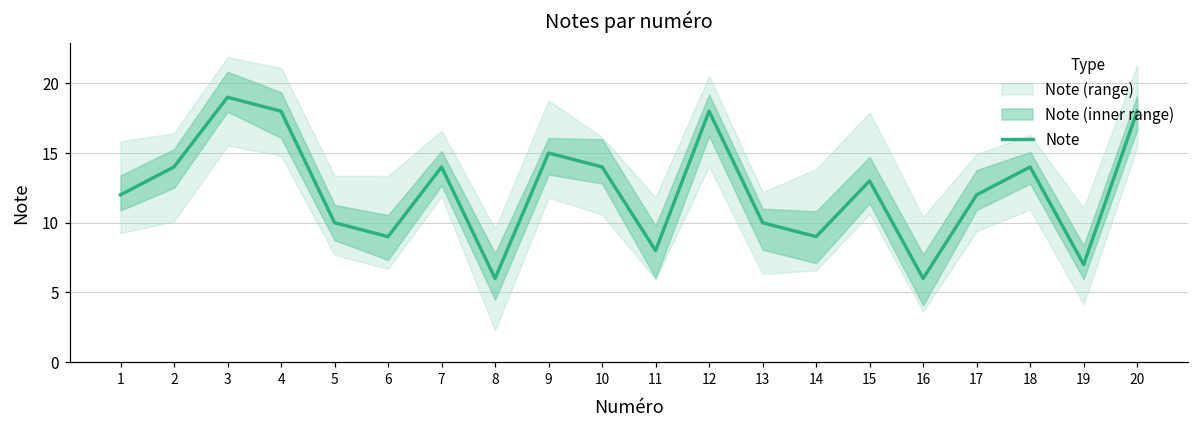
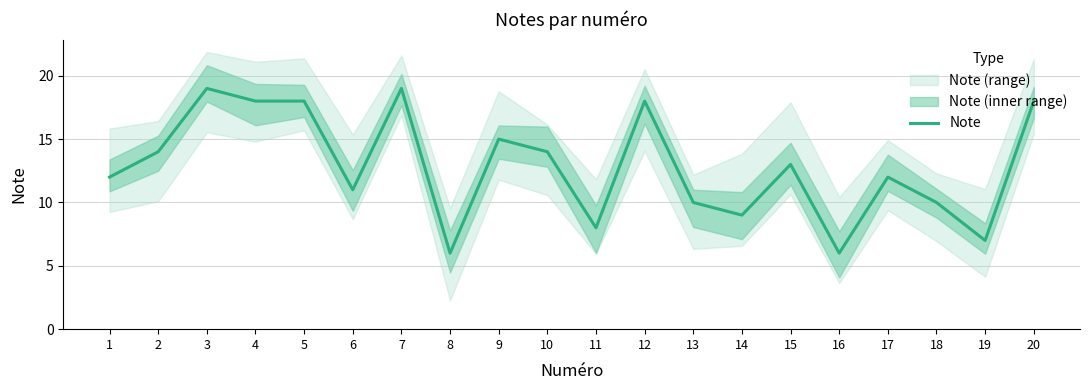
Note, 5: 10 -> 18
Note, 6: 9 -> 11
Note, 7: 14 -> 19
Note, 18: 14 -> 10
